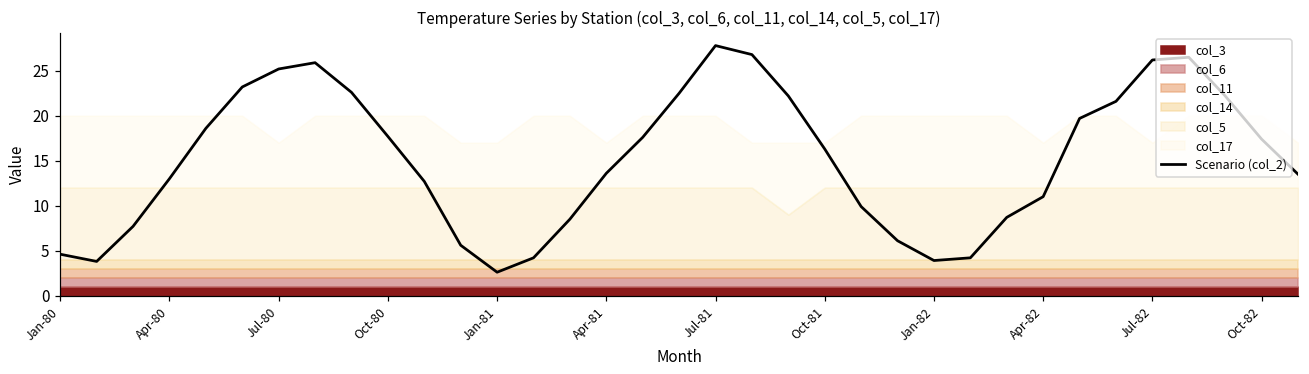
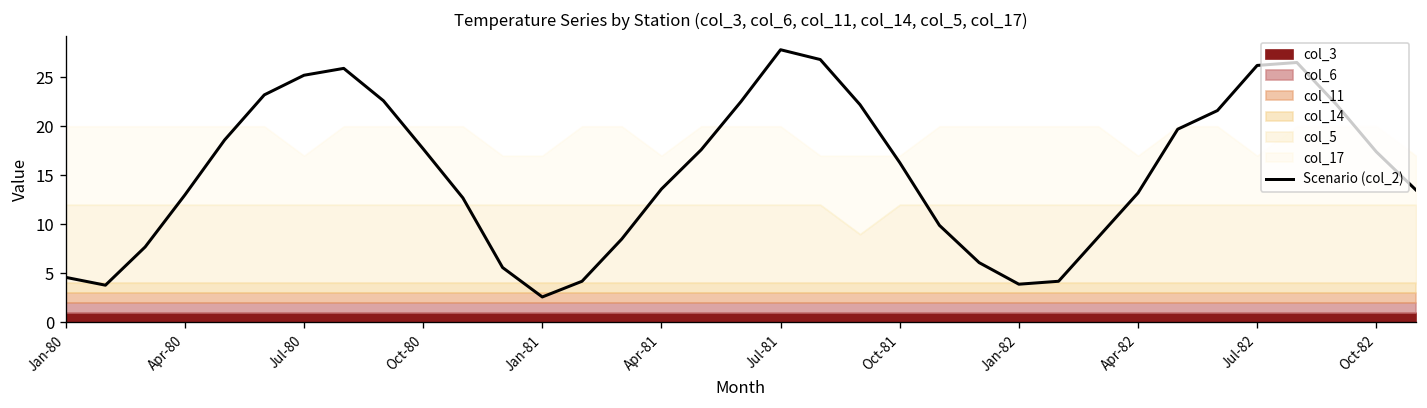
Scenario (col_2), Apr-82: 11 -> 13
